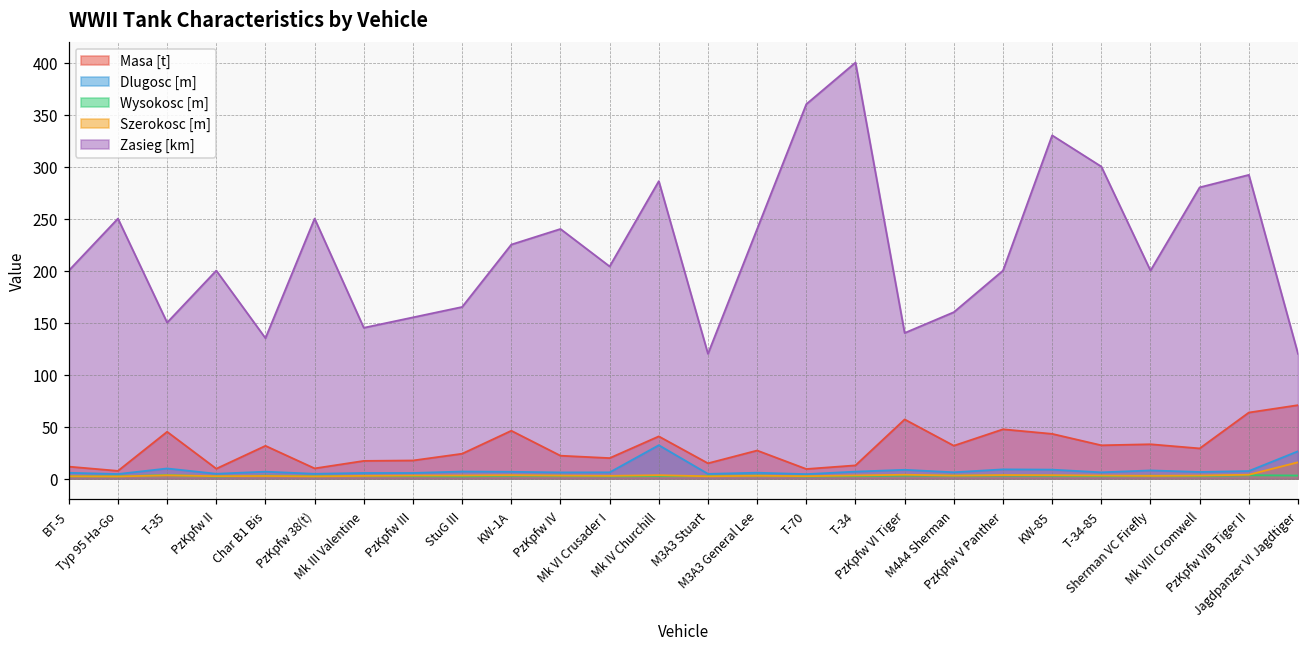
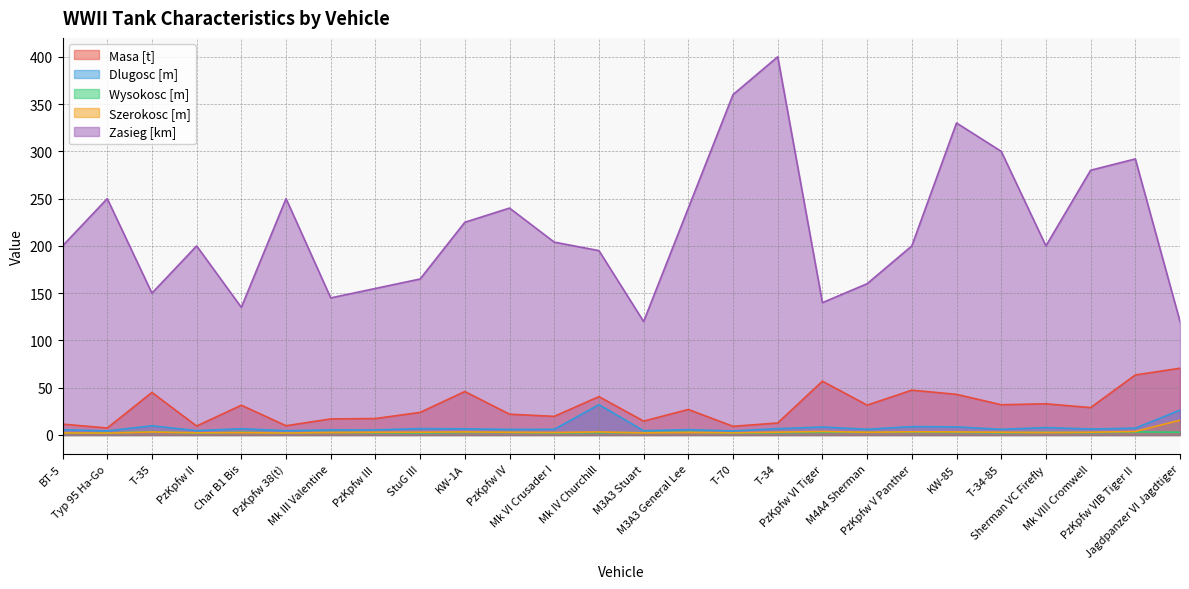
Zasieg [km], Mk IV Churchill: 290 -> 200
